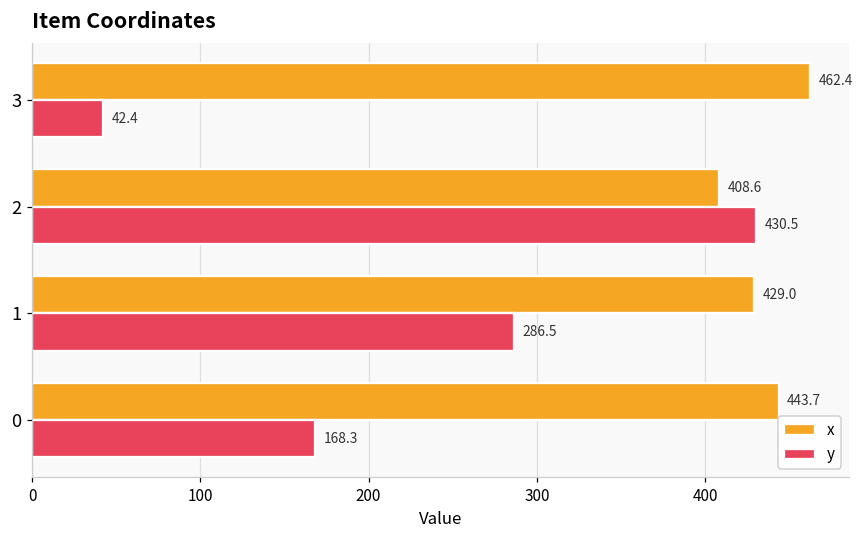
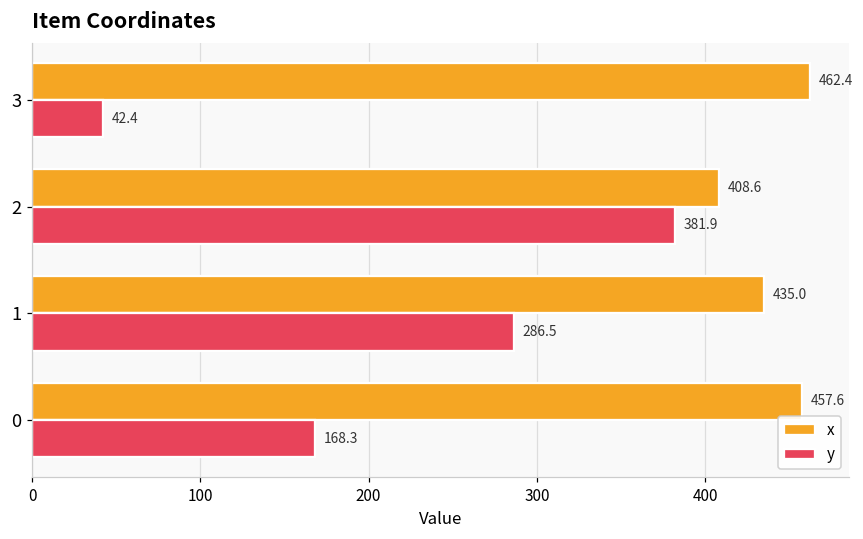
y, 2: 430.5 -> 381.9
x, 1: 429.0 -> 435.0
x, 0: 443.7 -> 457.6
